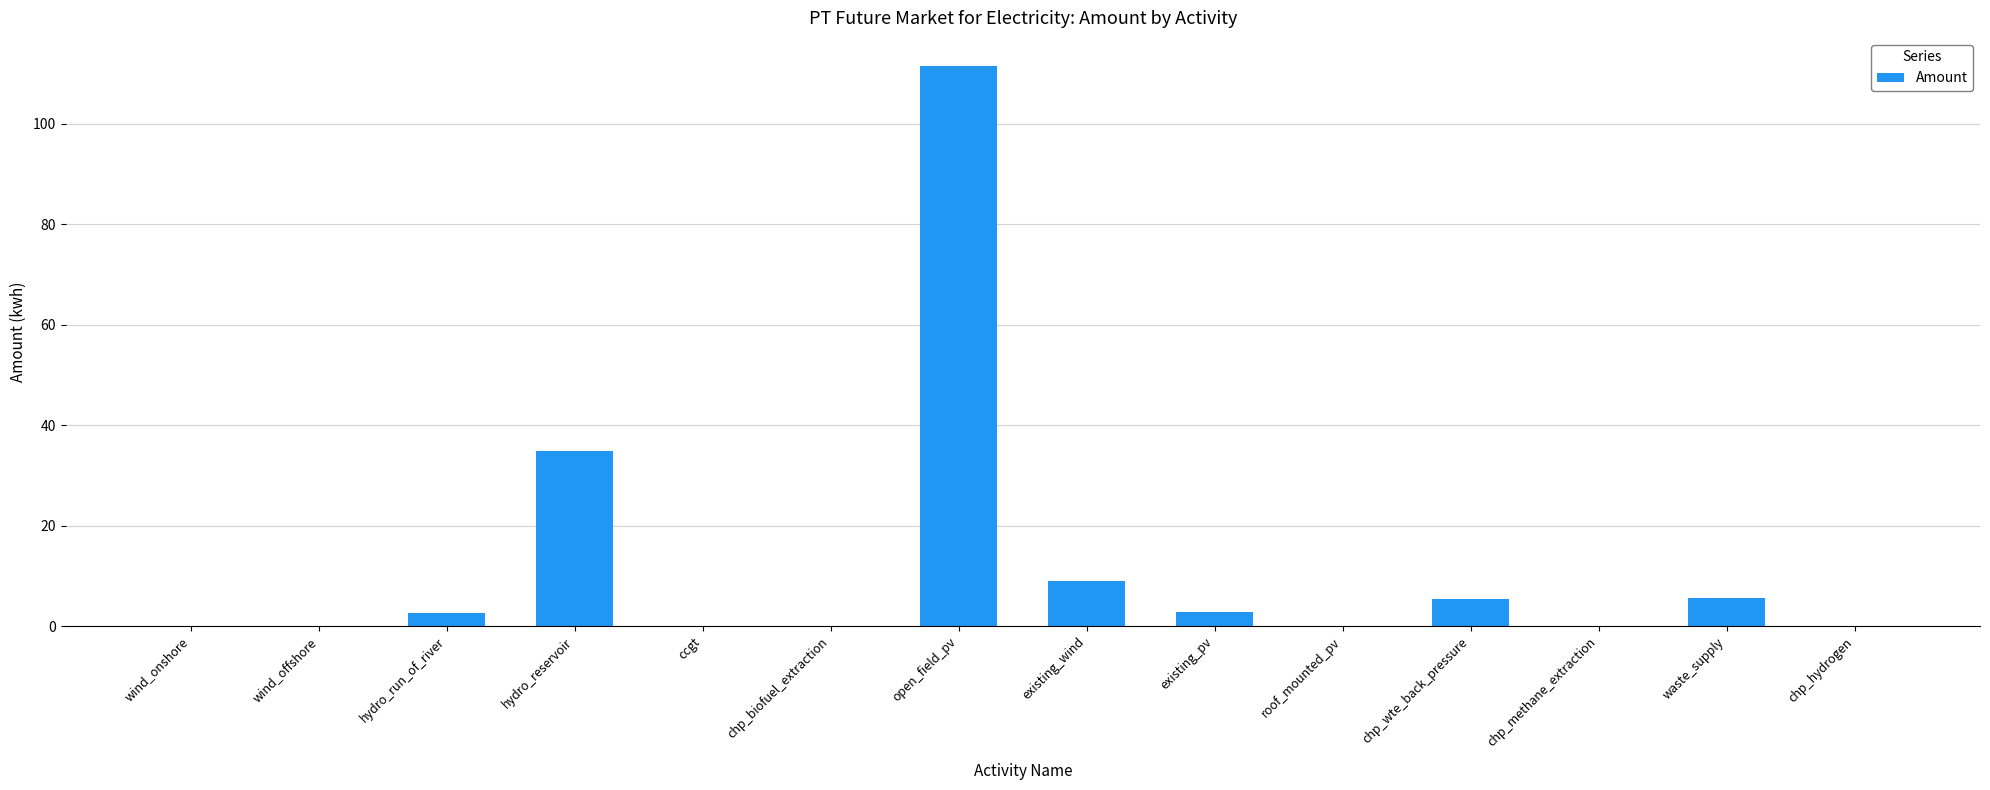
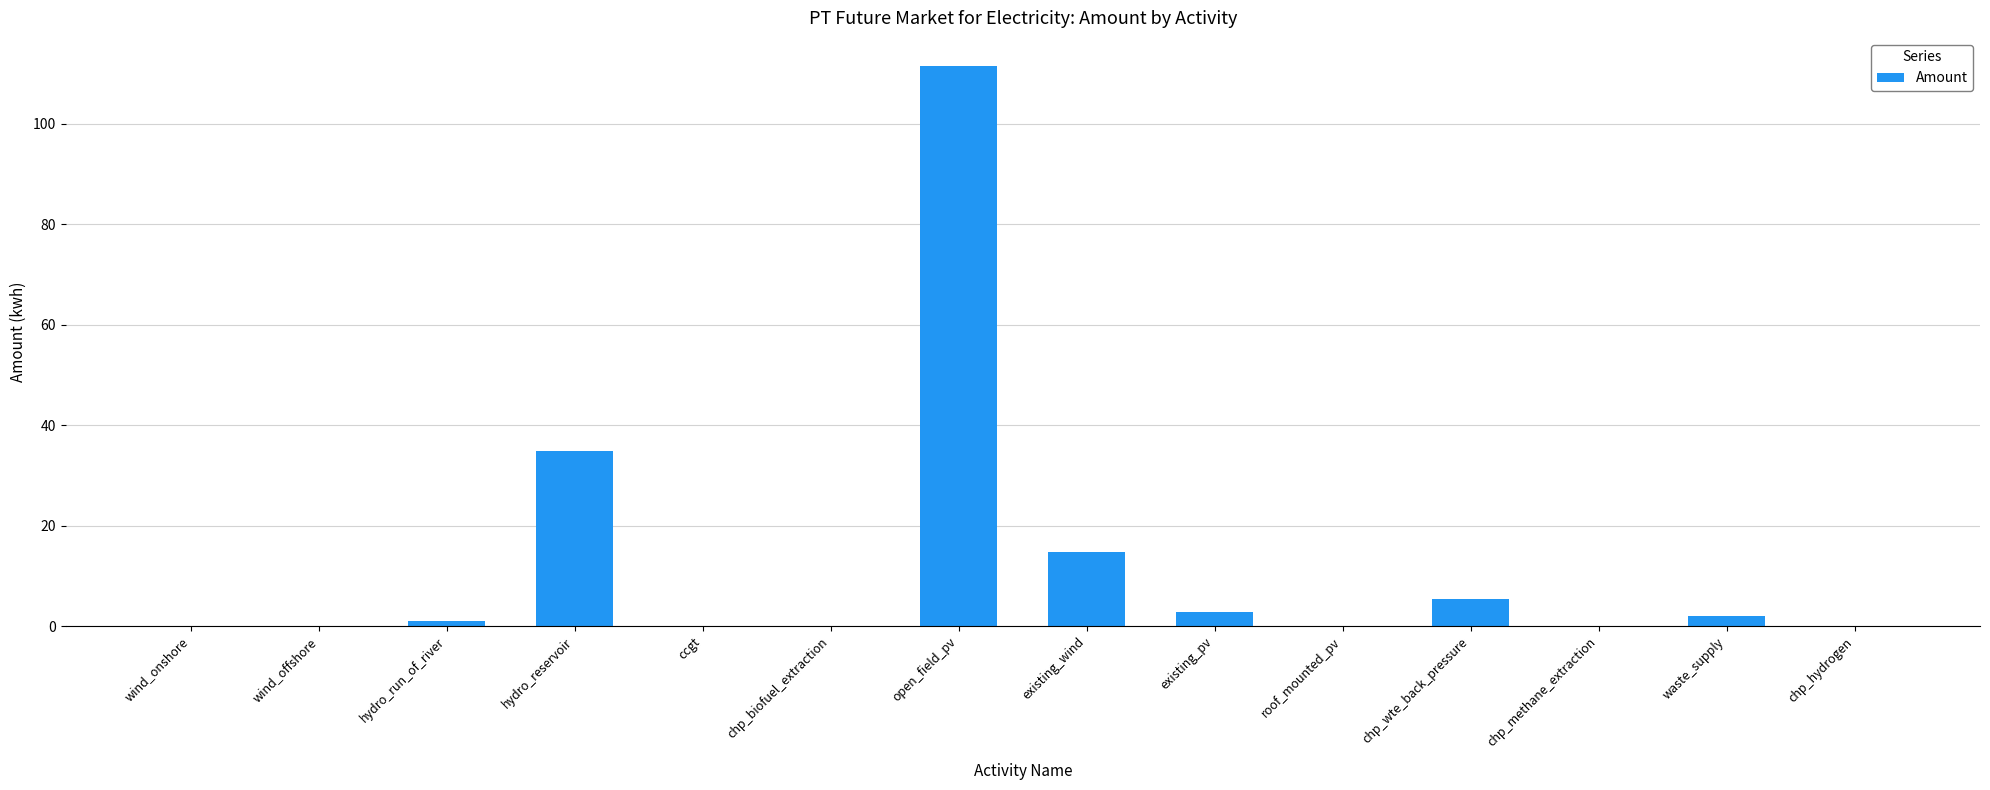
hydro_run_of_river: 3 -> 1
existing_wind: 9 -> 15
waste_supply: 6 -> 2
